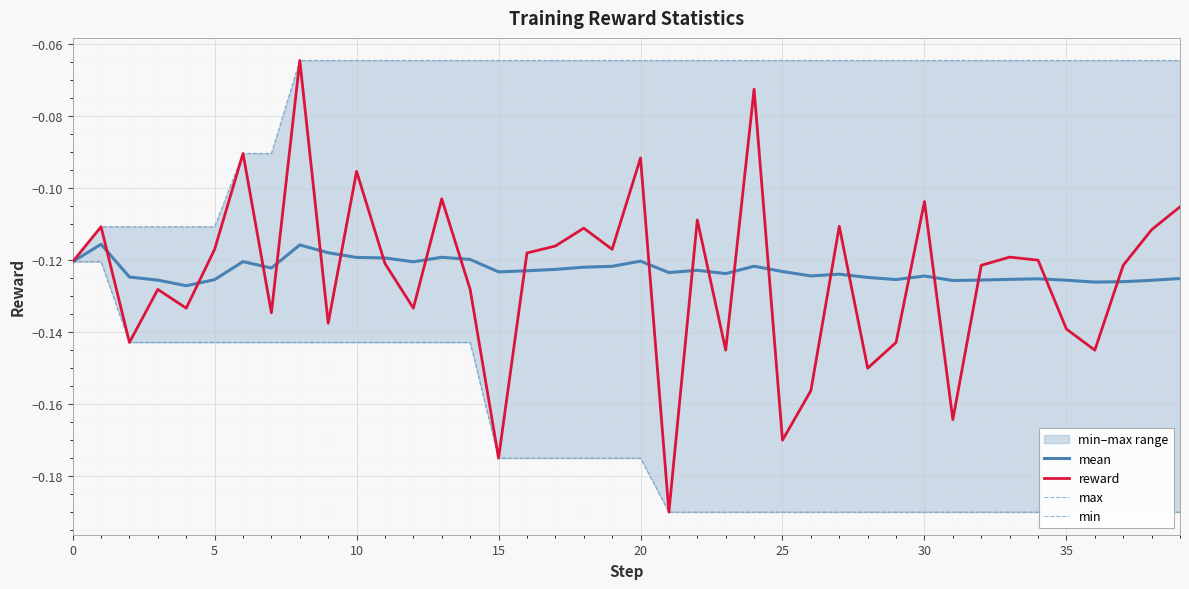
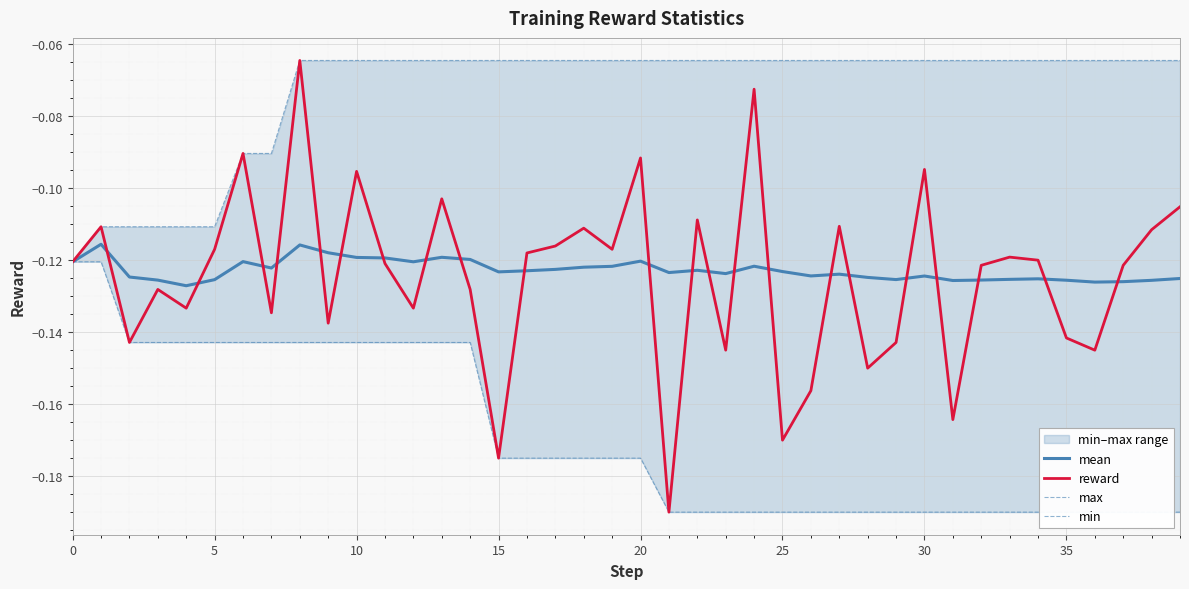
reward, 30: -0.104 -> -0.095
reward, 35: -0.139 -> -0.142
